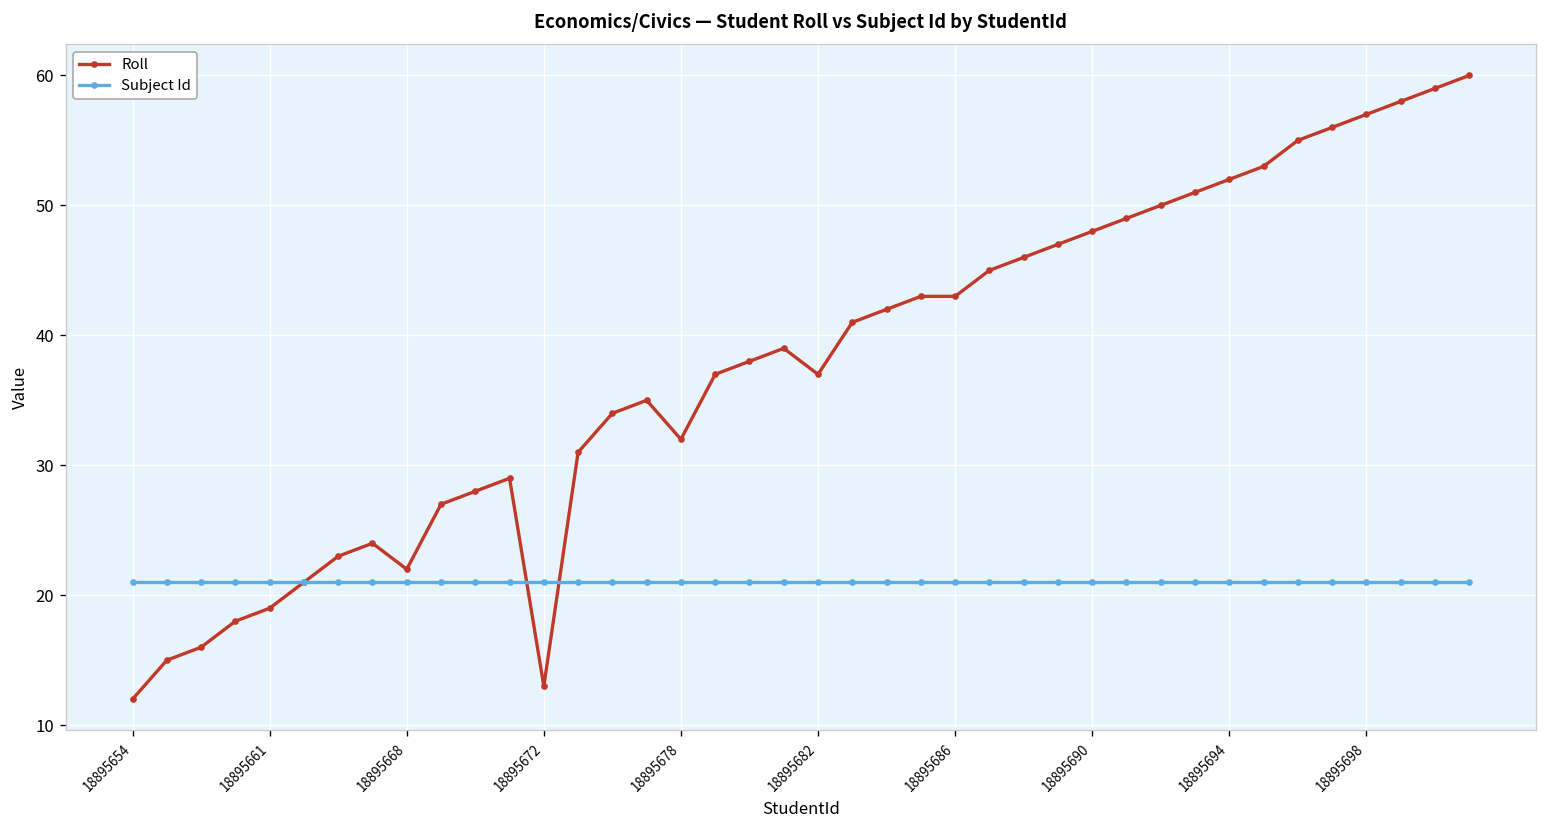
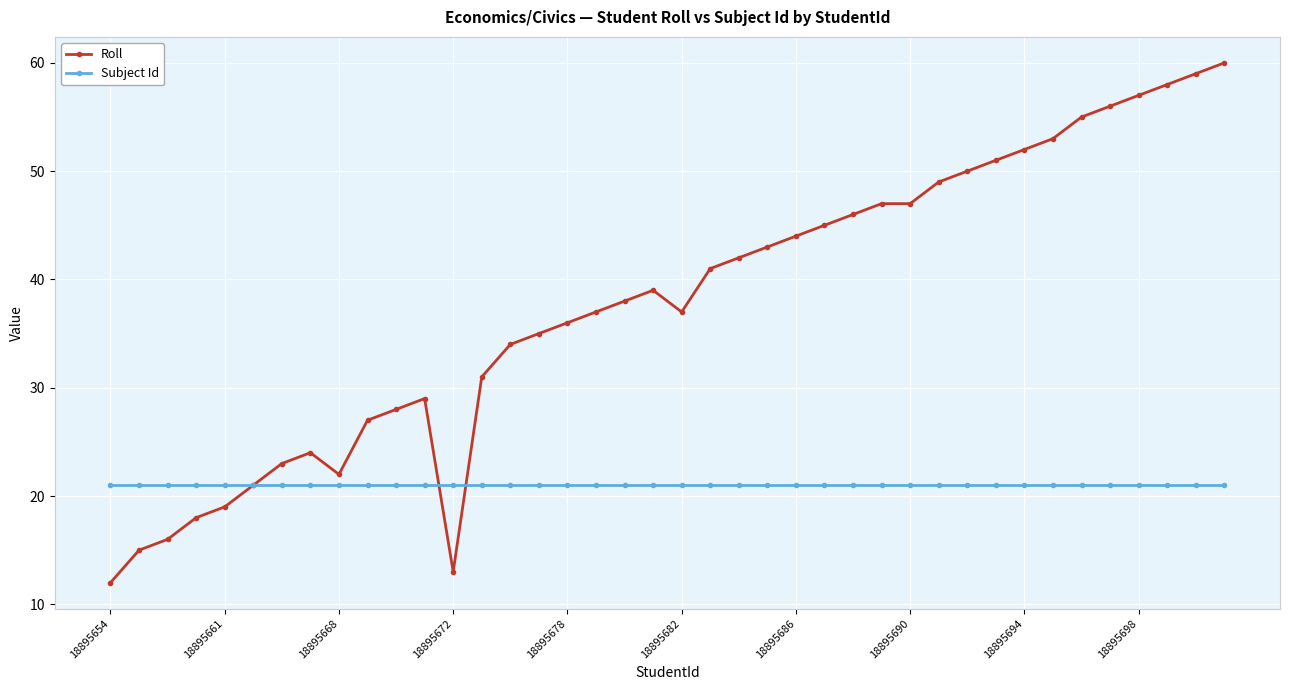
Roll, 18895678: 32 -> 36
Roll, 18895686: 43 -> 44
Roll, 18895690: 48 -> 47
